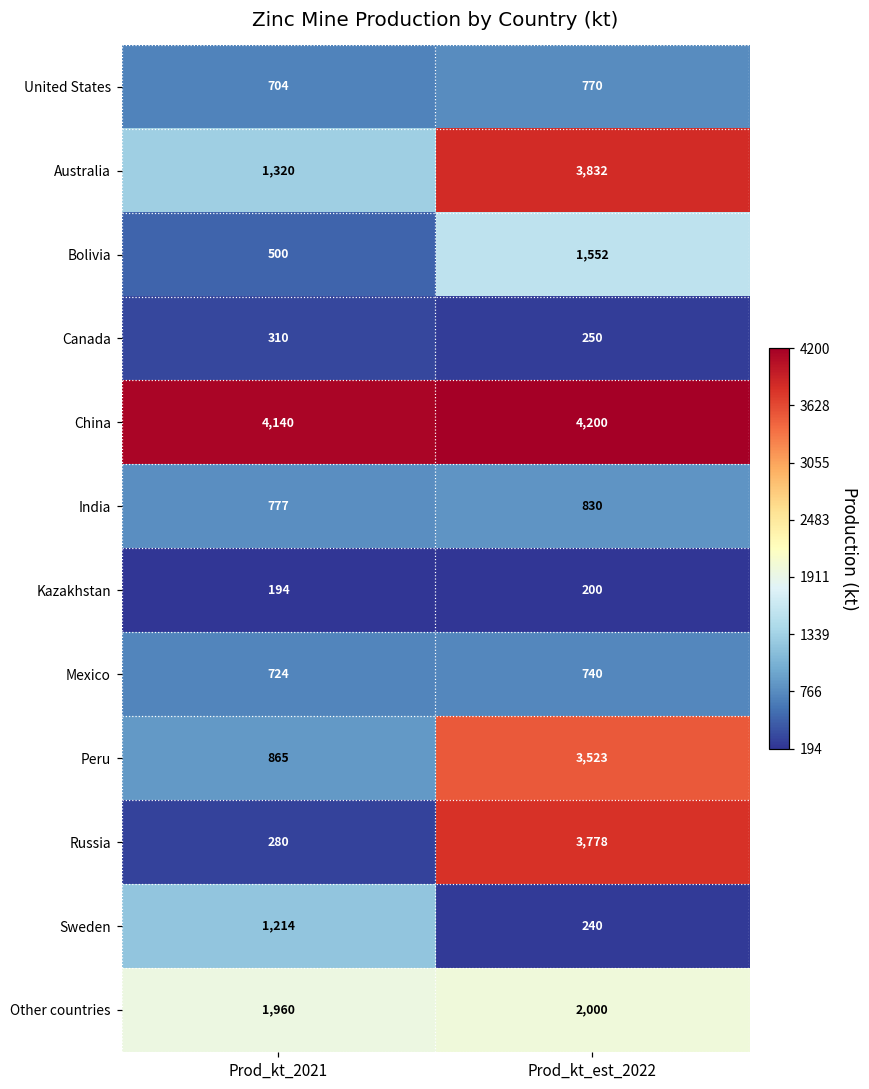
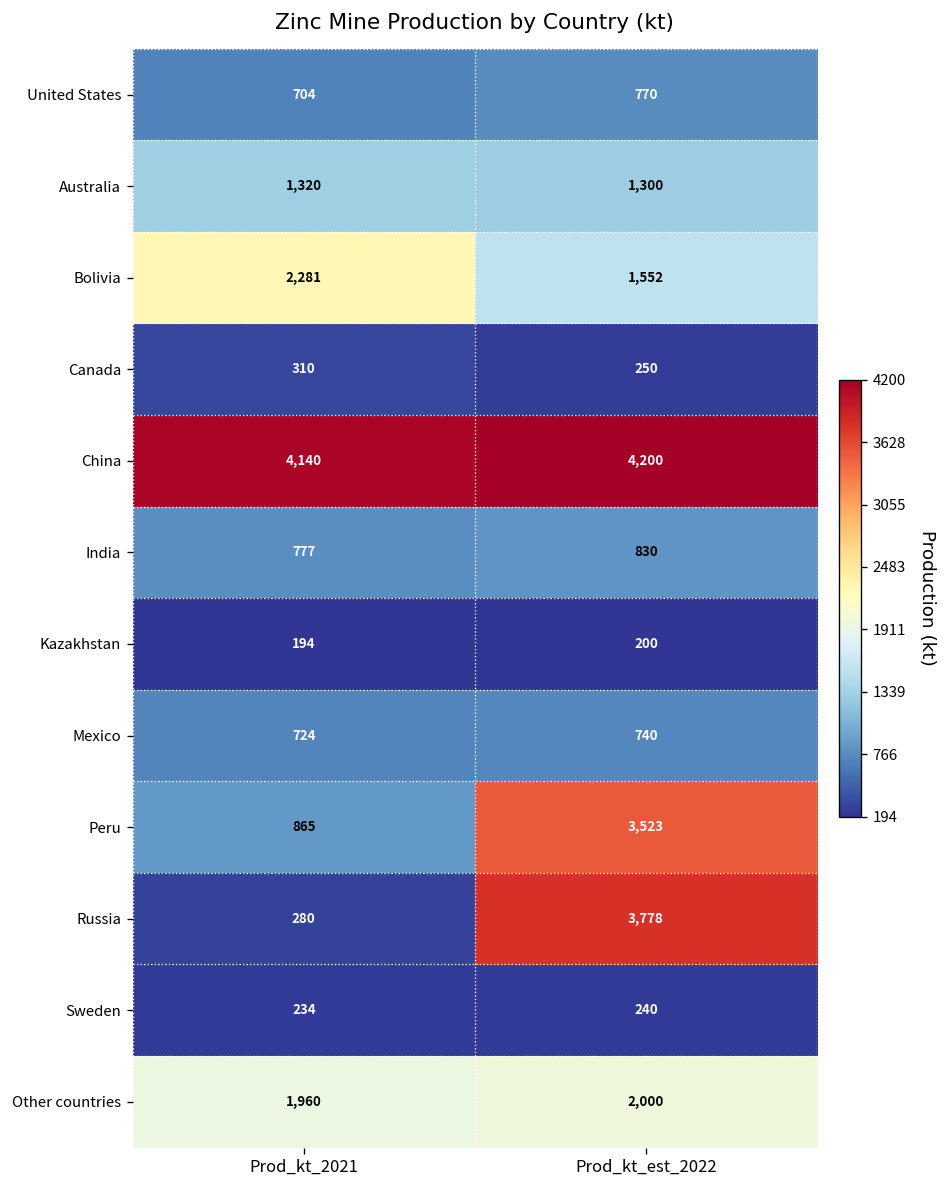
Australia, Prod_kt_est_2022: 3,832 -> 1,300
Bolivia, Prod_kt_2021: 500 -> 2,281
Sweden, Prod_kt_2021: 1,214 -> 234
